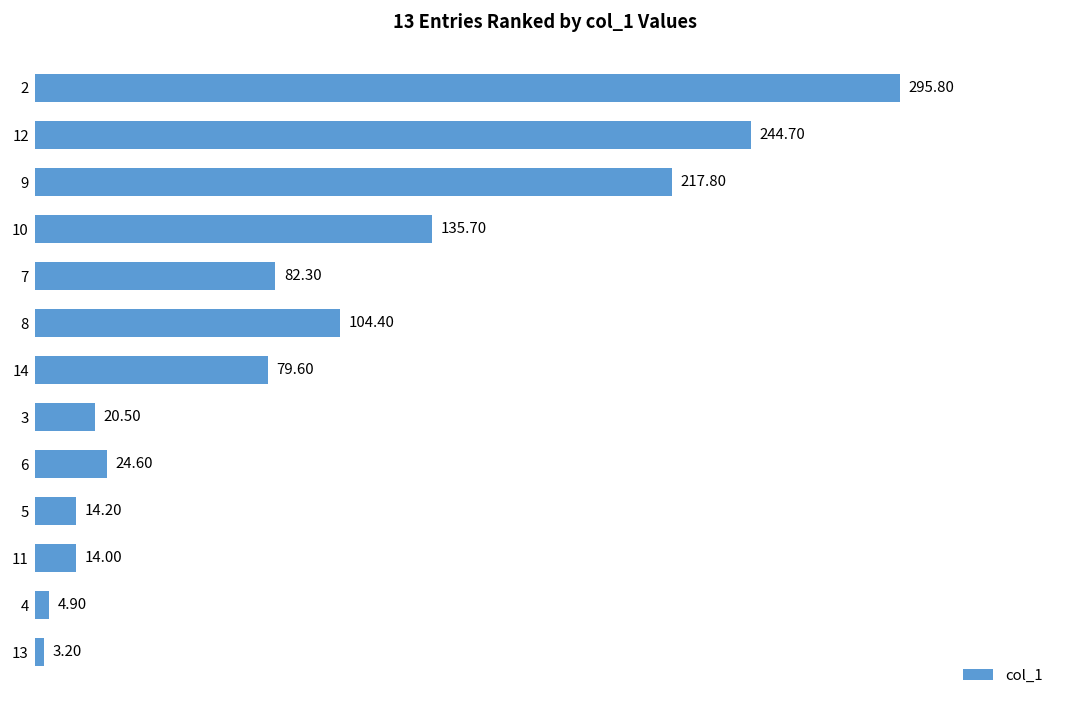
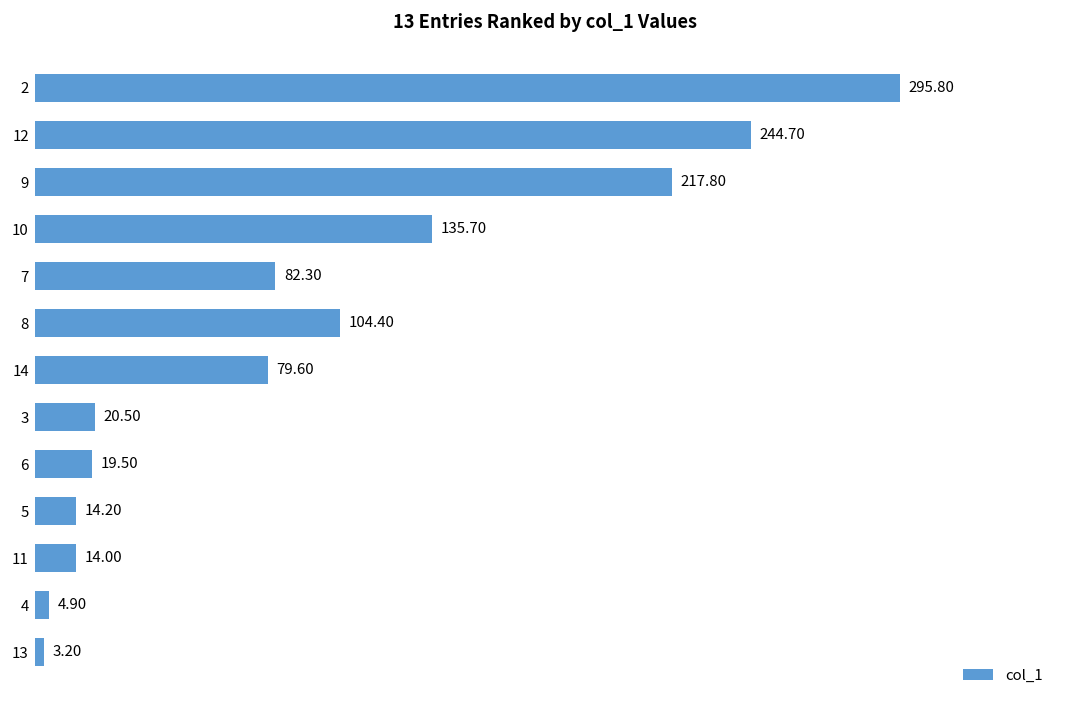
6: 24.60 -> 19.50
